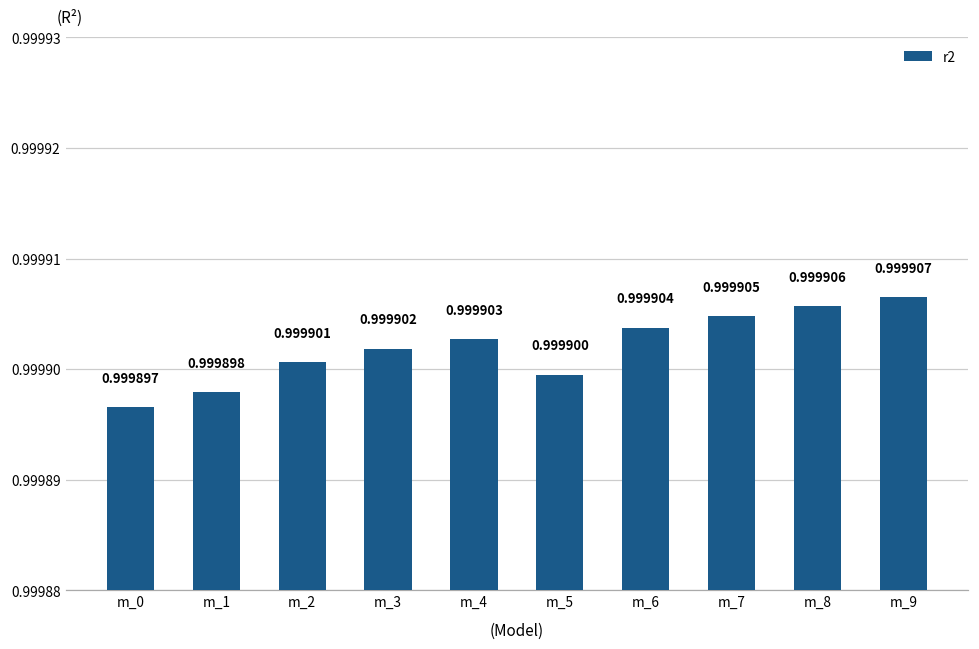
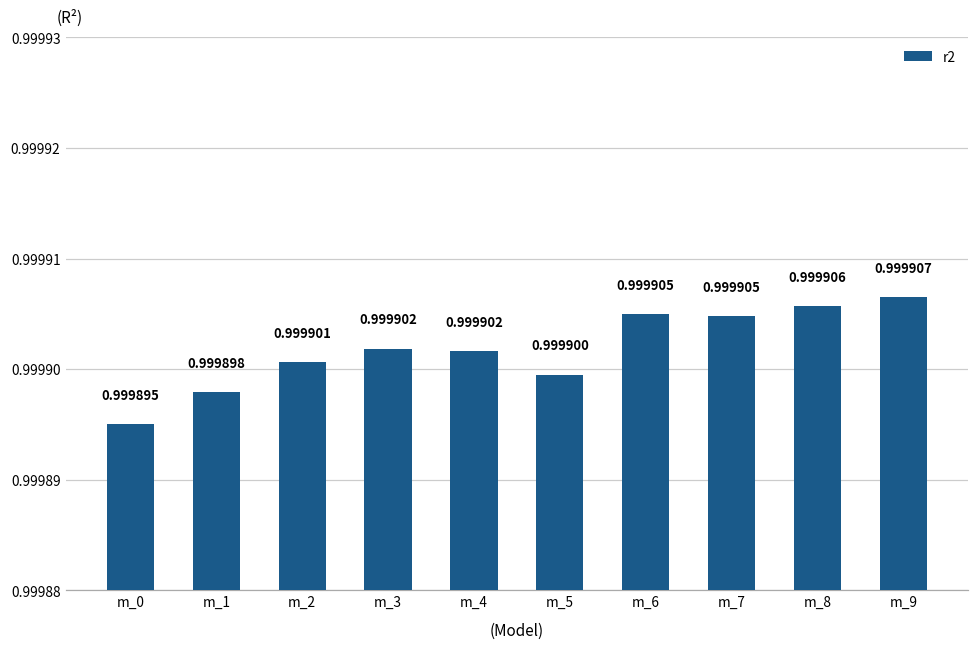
m_0: 0.999897 -> 0.999895
m_4: 0.999903 -> 0.999902
m_6: 0.999904 -> 0.999905
